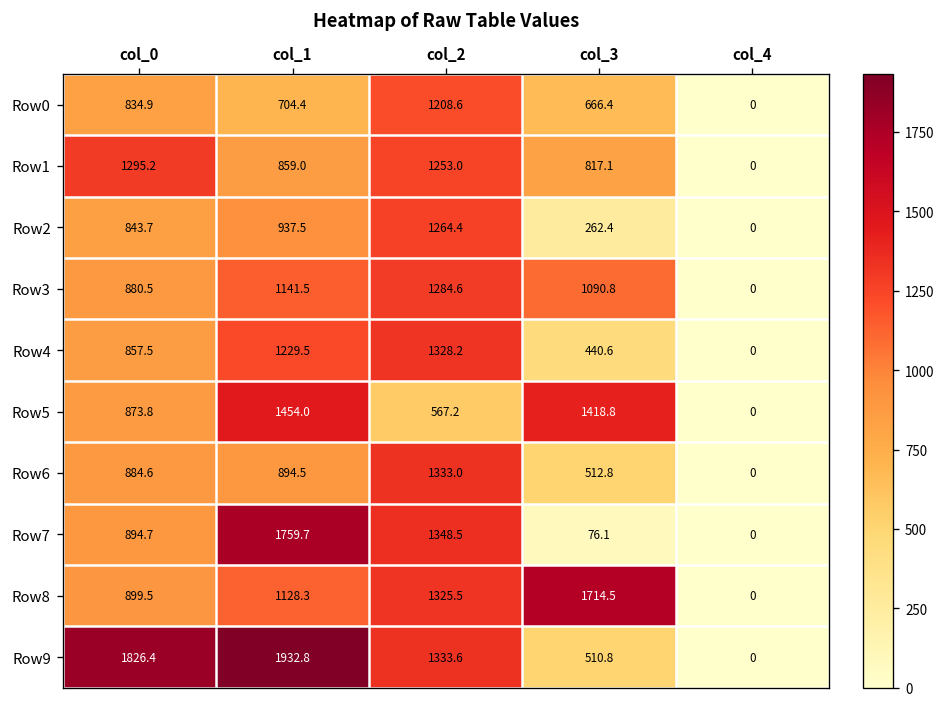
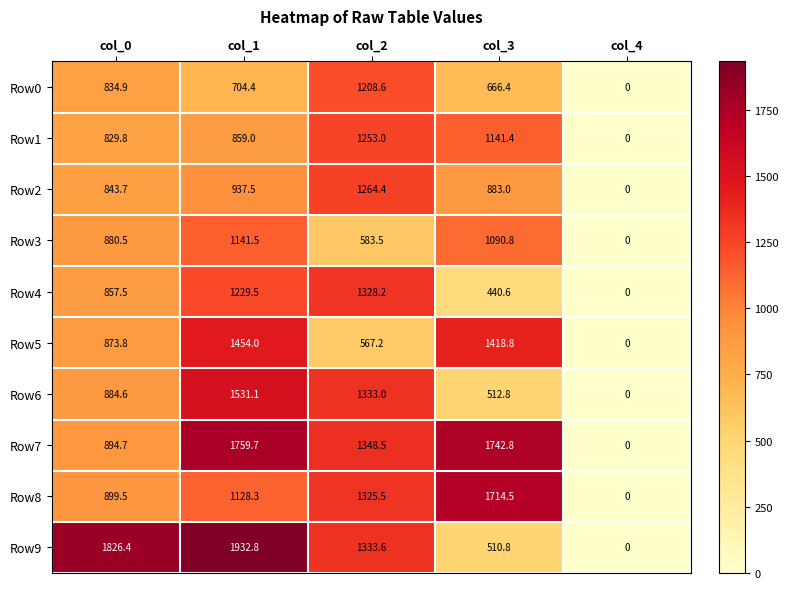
Row1, col_0: 1295.2 -> 829.8
Row1, col_3: 817.1 -> 1141.4
Row2, col_3: 262.4 -> 883.0
Row3, col_2: 1284.6 -> 583.5
Row6, col_1: 894.5 -> 1531.1
Row7, col_3: 76.1 -> 1742.8
